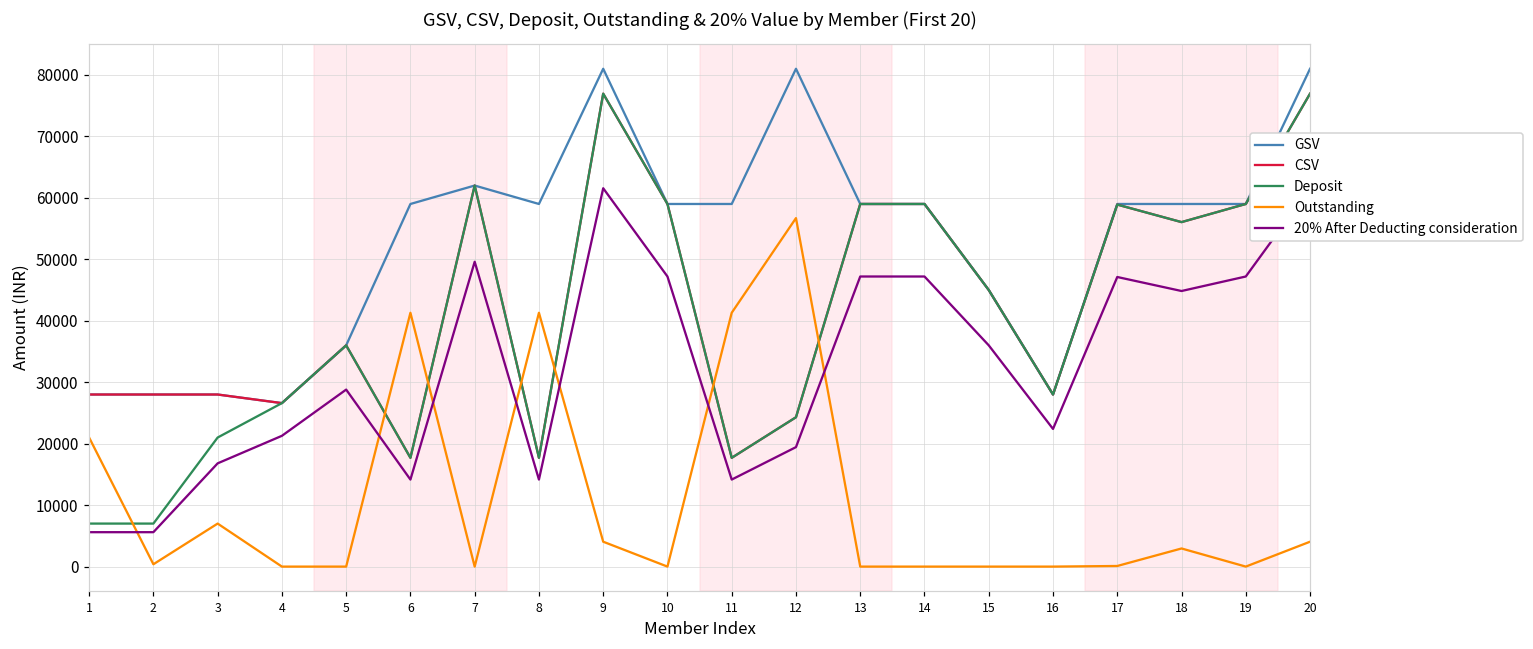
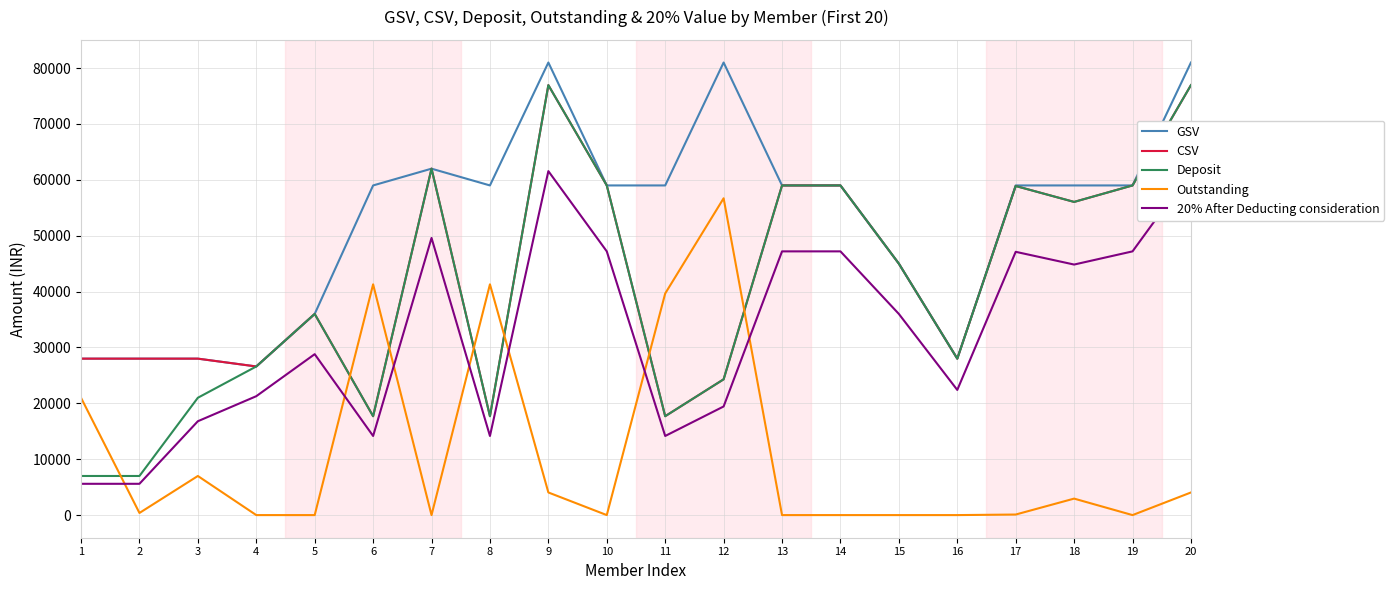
Outstanding, 11: 41000 -> 40000
